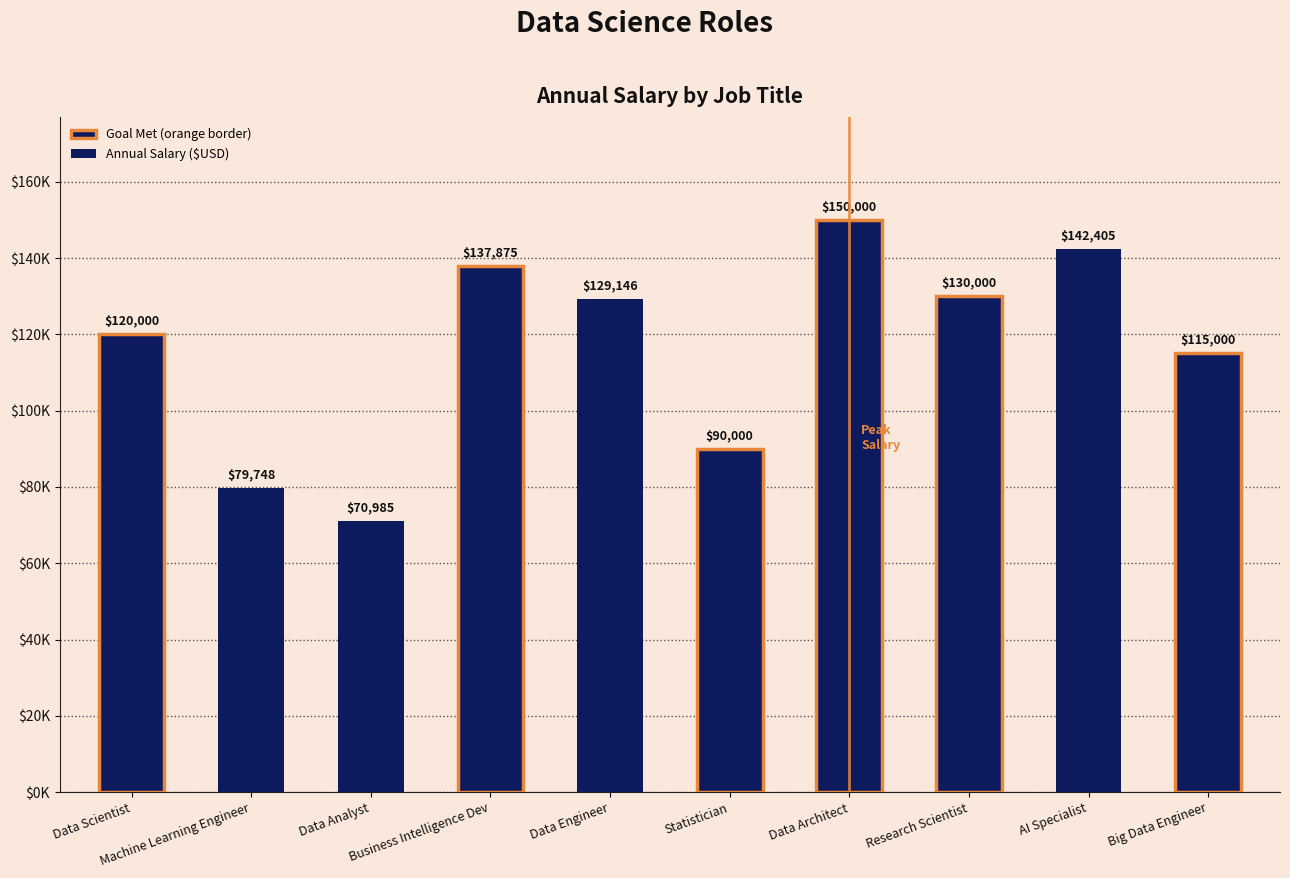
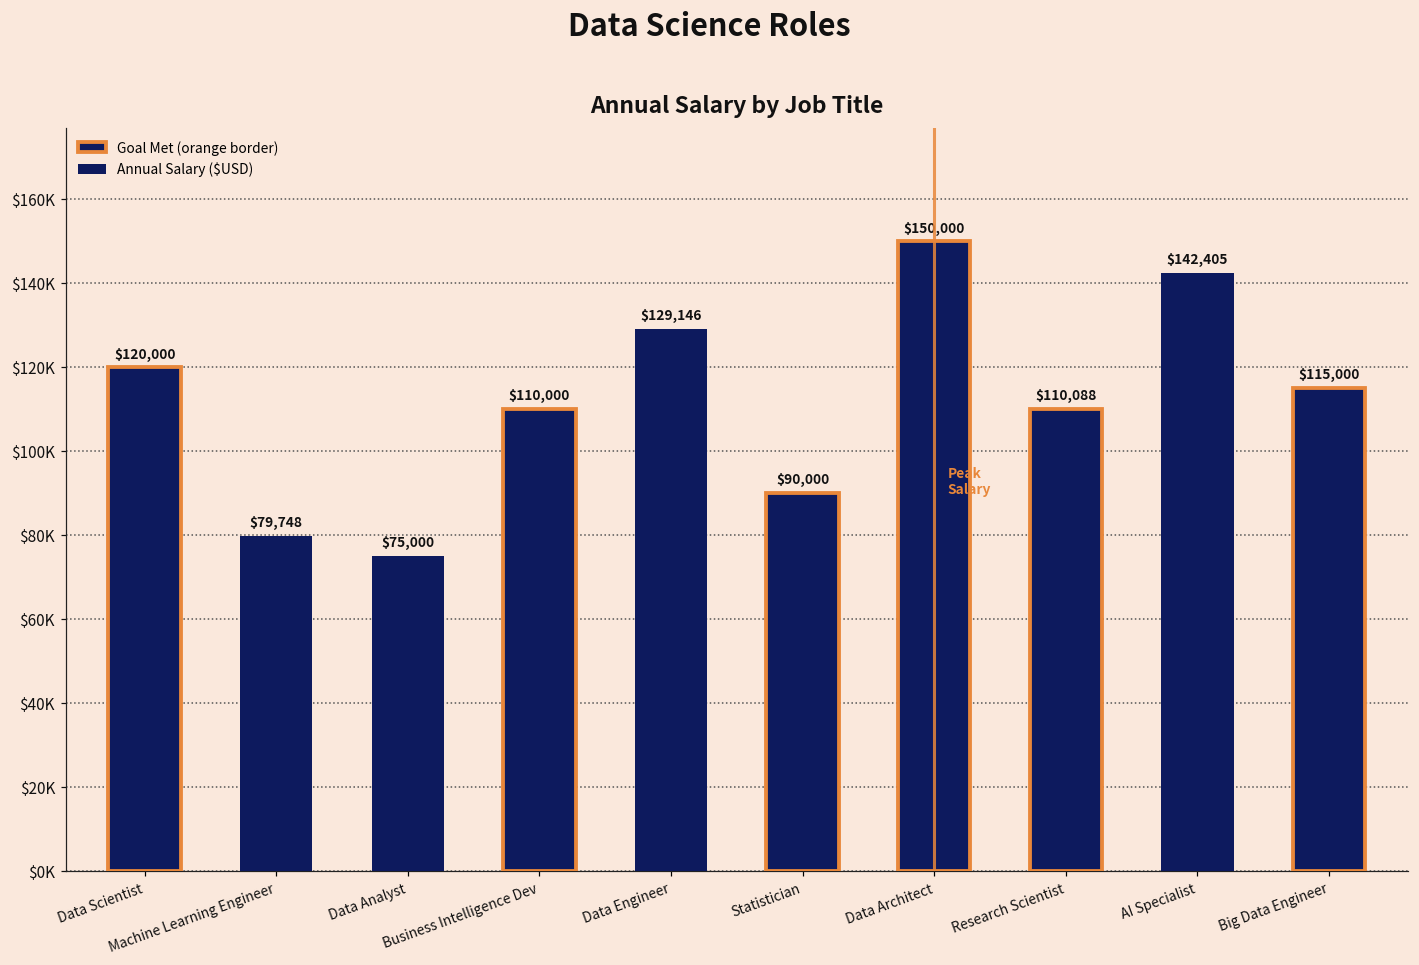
Data Analyst: $70,985 -> $75,000
Business Intelligence Dev: $137,875 -> $110,000
Research Scientist: $130,000 -> $110,088
